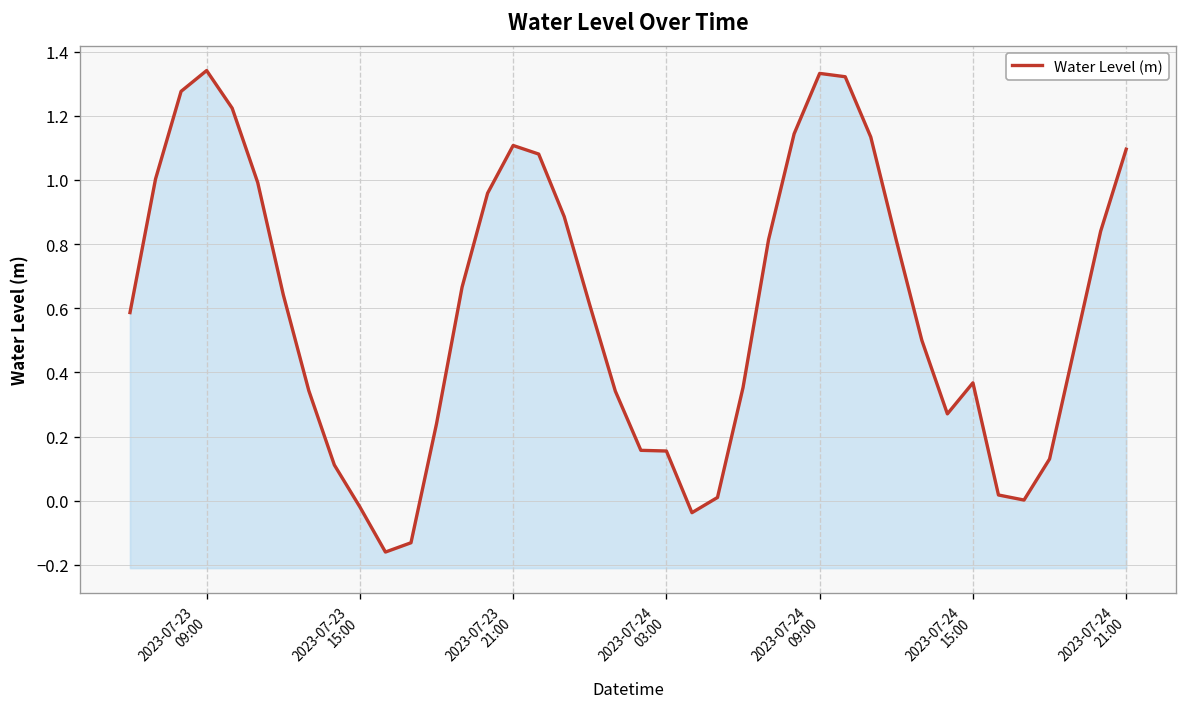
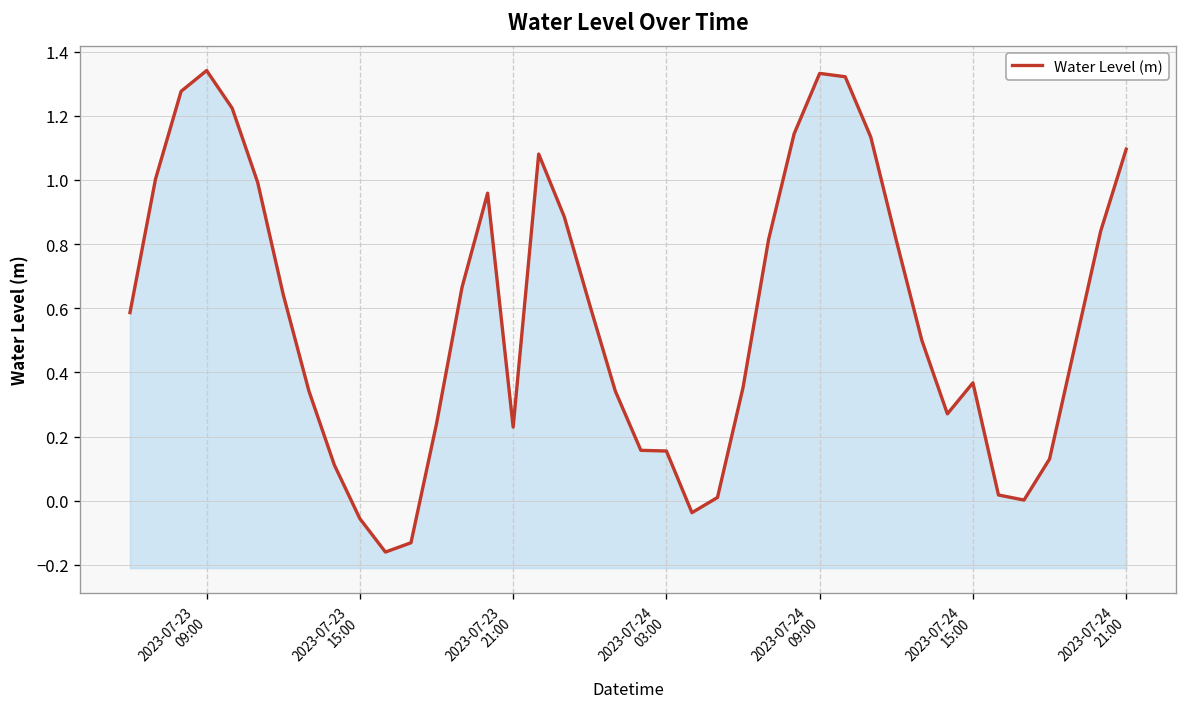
2023-07-23 15:00: -0.02 -> -0.06
2023-07-23 21:00: 1.11 -> 0.23
